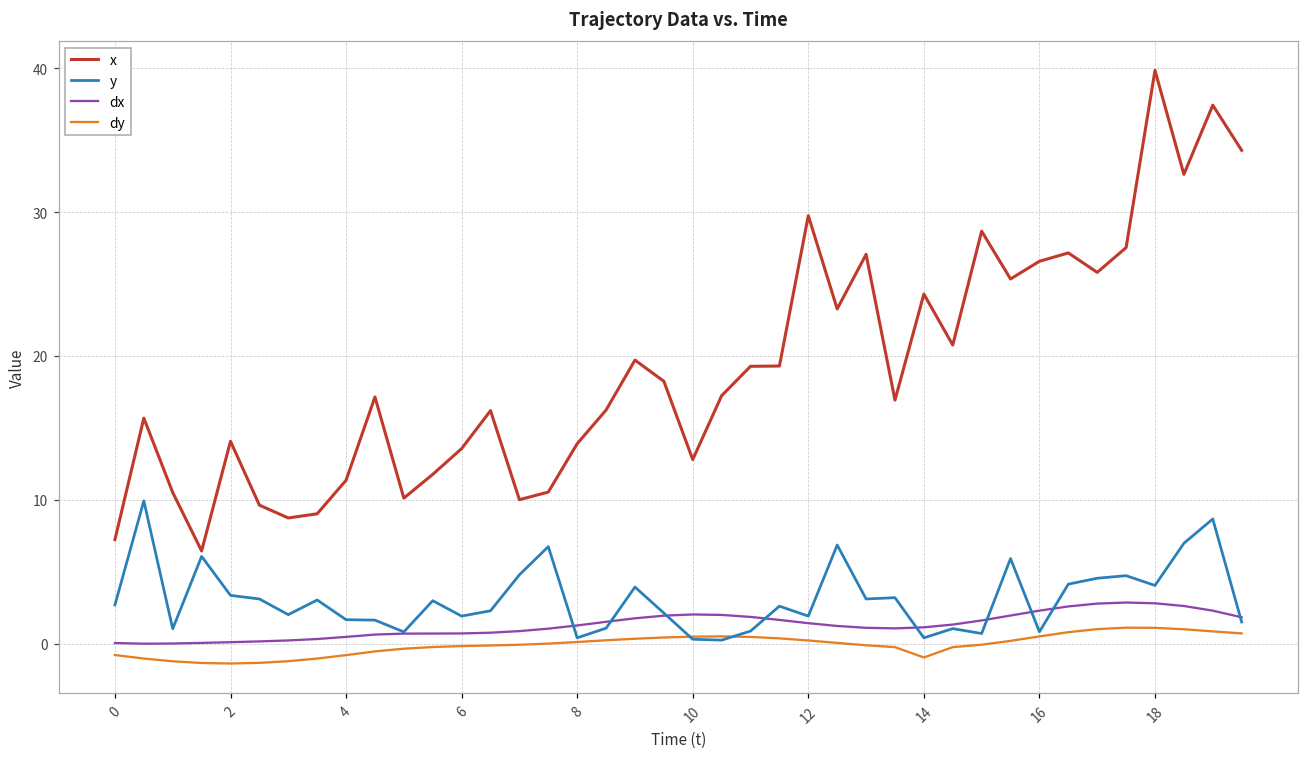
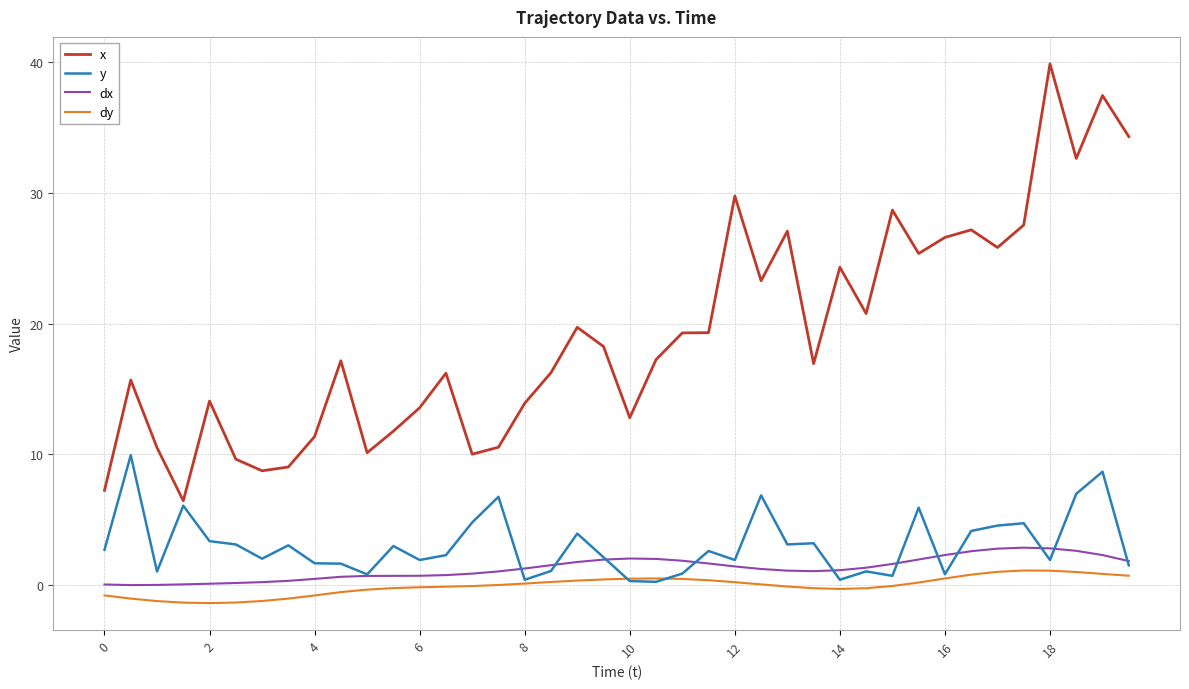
dy, 14: -1.0 -> -0.3
y, 18: 4.1 -> 1.9
